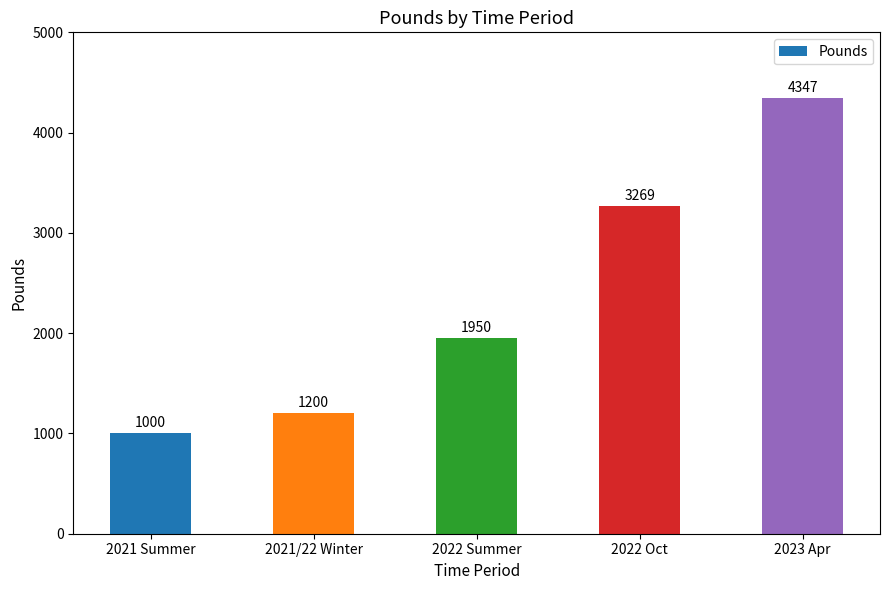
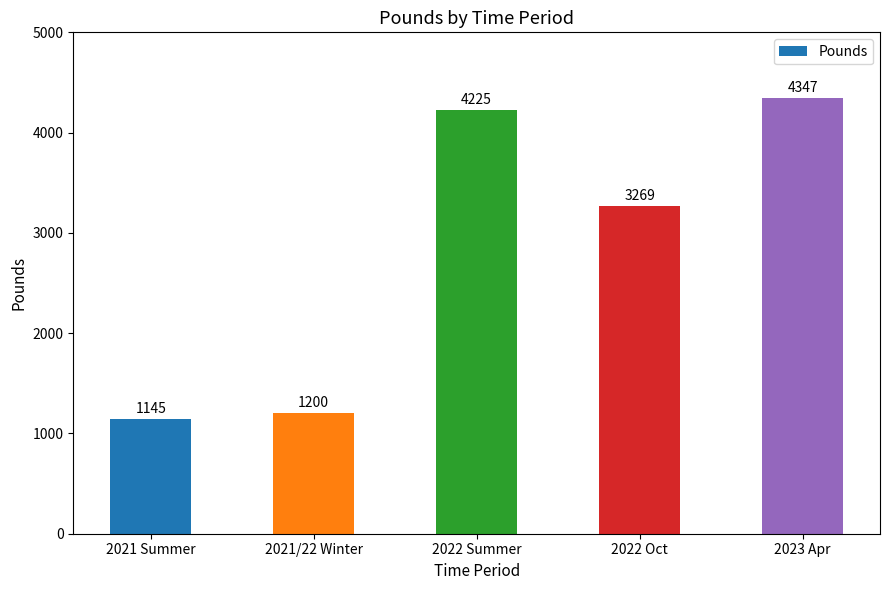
2021 Summer: 1000 -> 1145
2022 Summer: 1950 -> 4225
